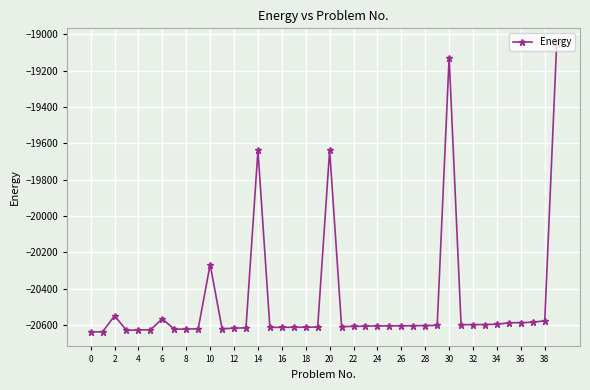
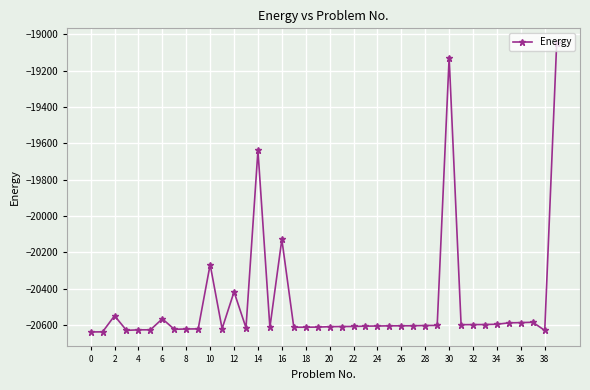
12: -20620 -> -20420
16: -20610 -> -20130
20: -19640 -> -20610
38: -20580 -> -20630
